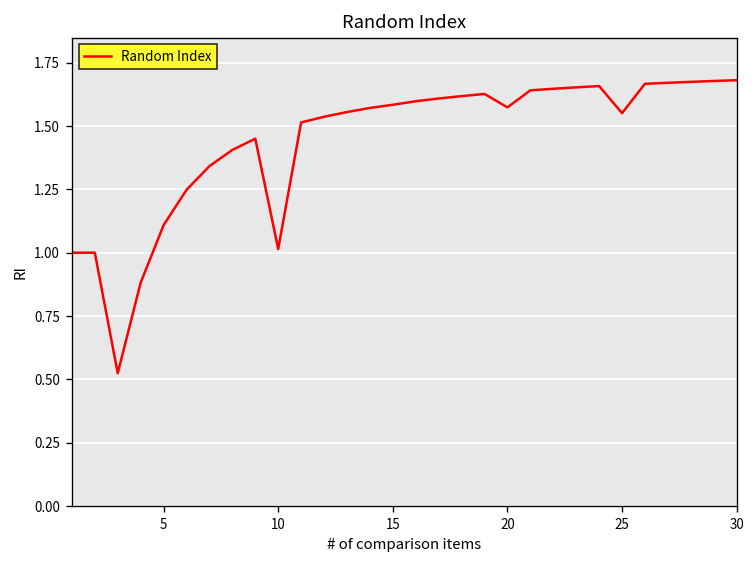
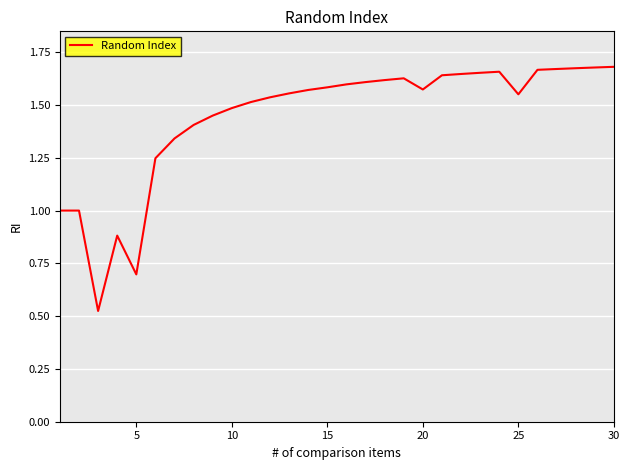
5: 1.11 -> 0.70
10: 1.01 -> 1.49
